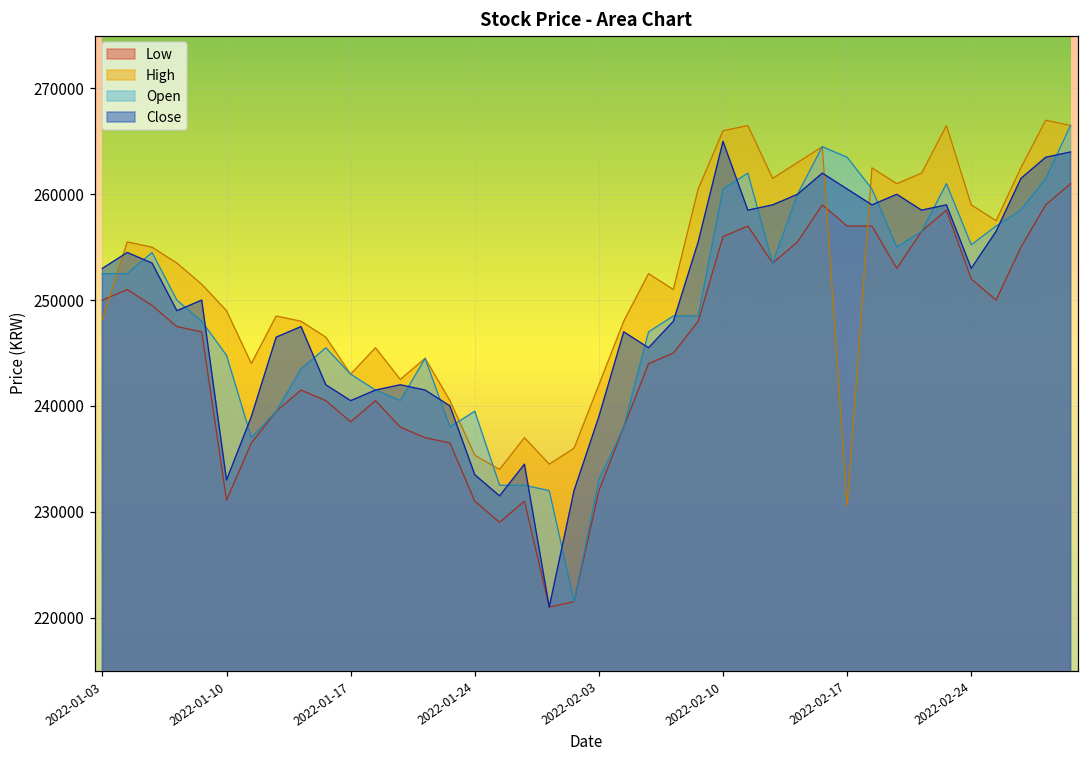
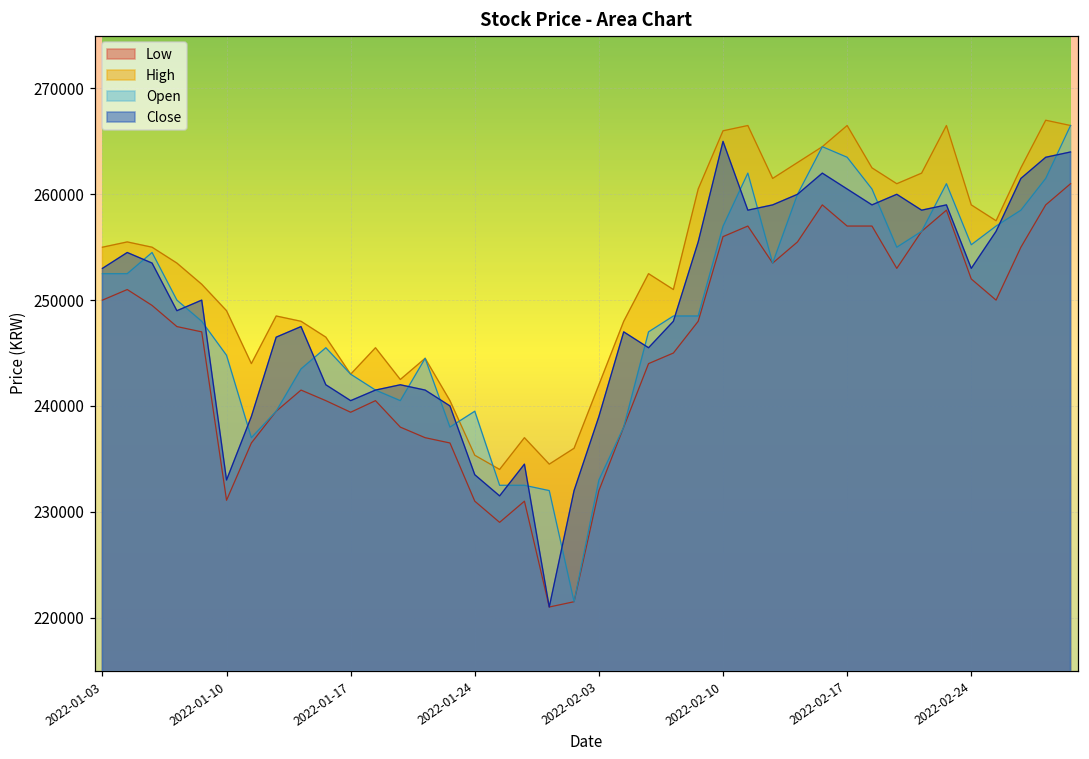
High, 2022-01-03: 248000 -> 255000
Low, 2022-01-17: 238500 -> 239400
Open, 2022-02-10: 261000 -> 257000
High, 2022-02-17: 231000 -> 267000
